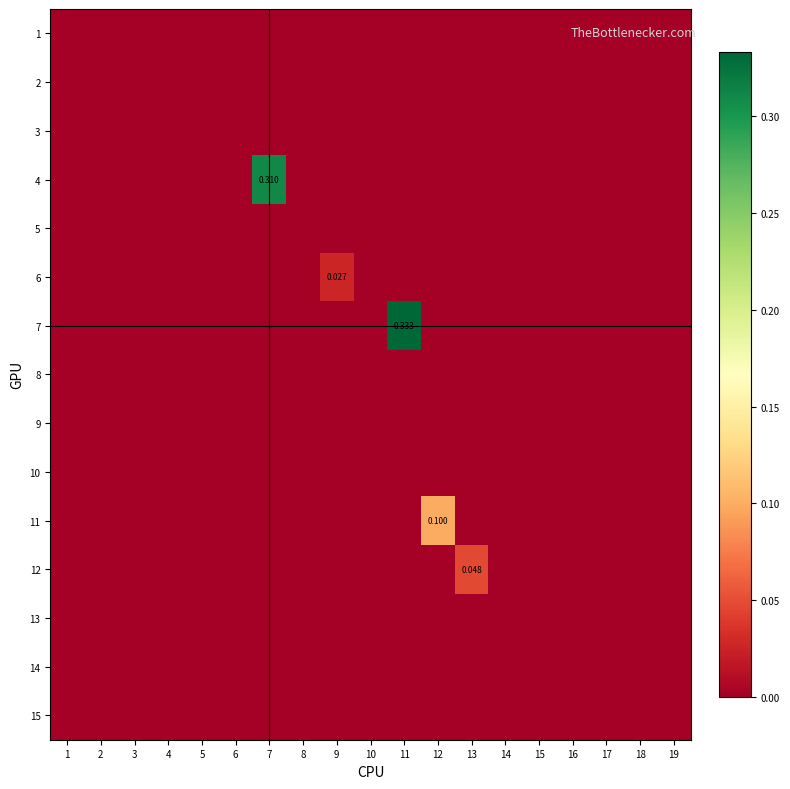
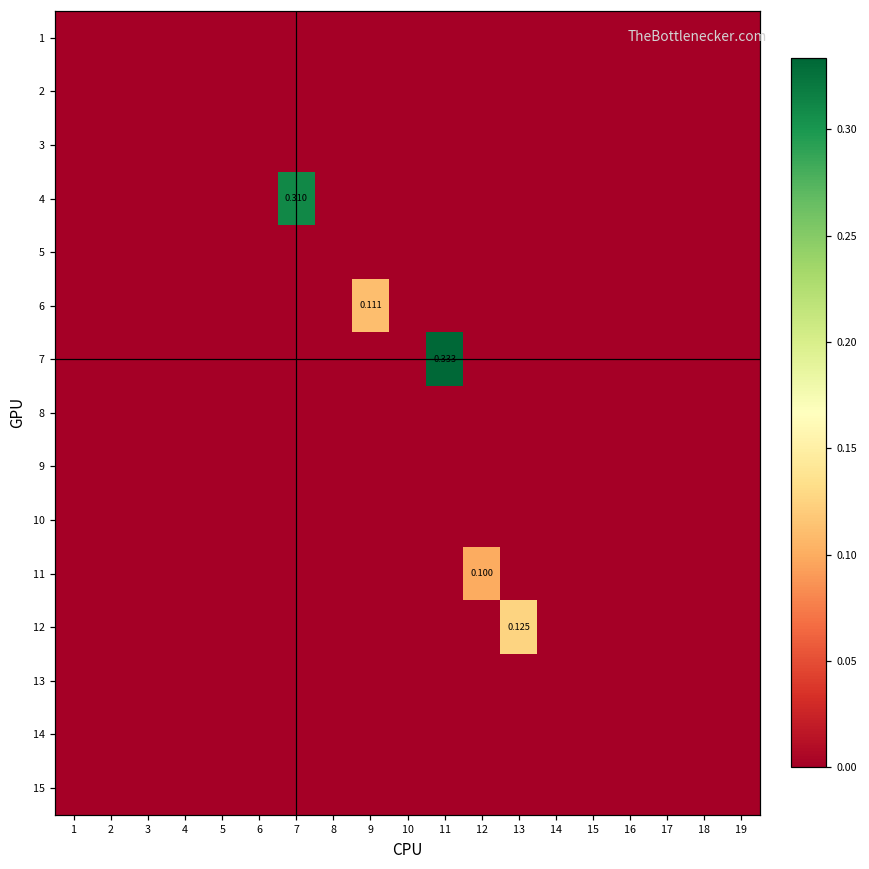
6, 9: 0.027 -> 0.111
12, 13: 0.048 -> 0.125
